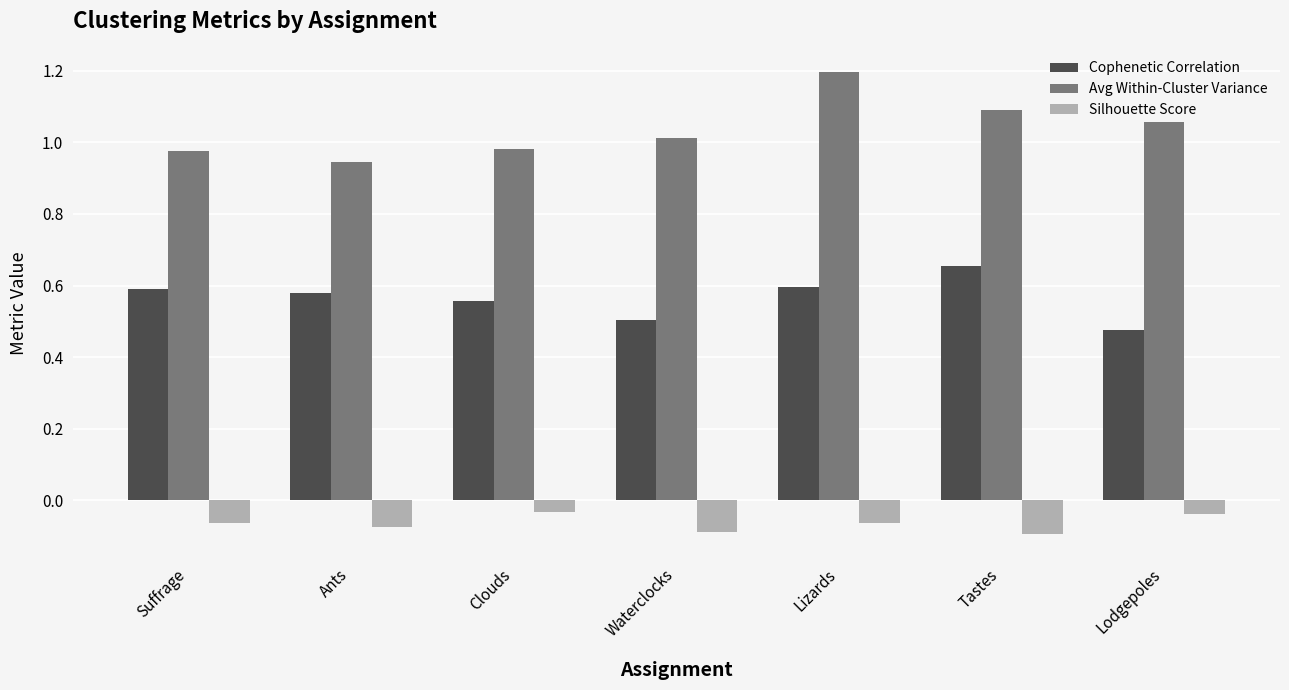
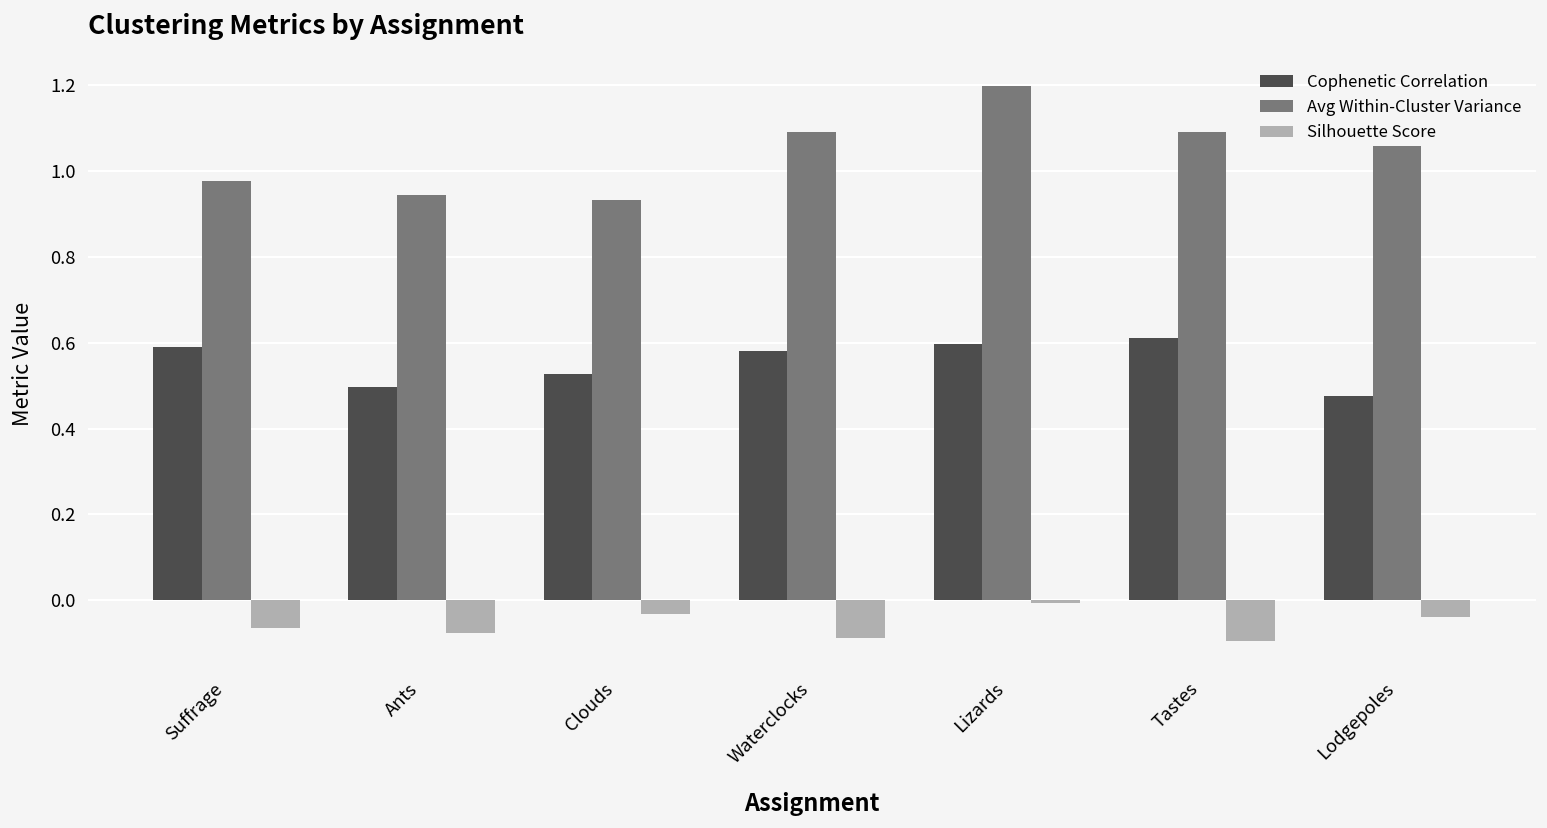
Cophenetic Correlation, Ants: 0.58 -> 0.50
Cophenetic Correlation, Clouds: 0.56 -> 0.53
Avg Within-Cluster Variance, Clouds: 0.98 -> 0.93
Cophenetic Correlation, Waterclocks: 0.50 -> 0.58
Avg Within-Cluster Variance, Waterclocks: 1.01 -> 1.09
Silhouette Score, Lizards: -0.06 -> -0.01
Cophenetic Correlation, Tastes: 0.65 -> 0.61
